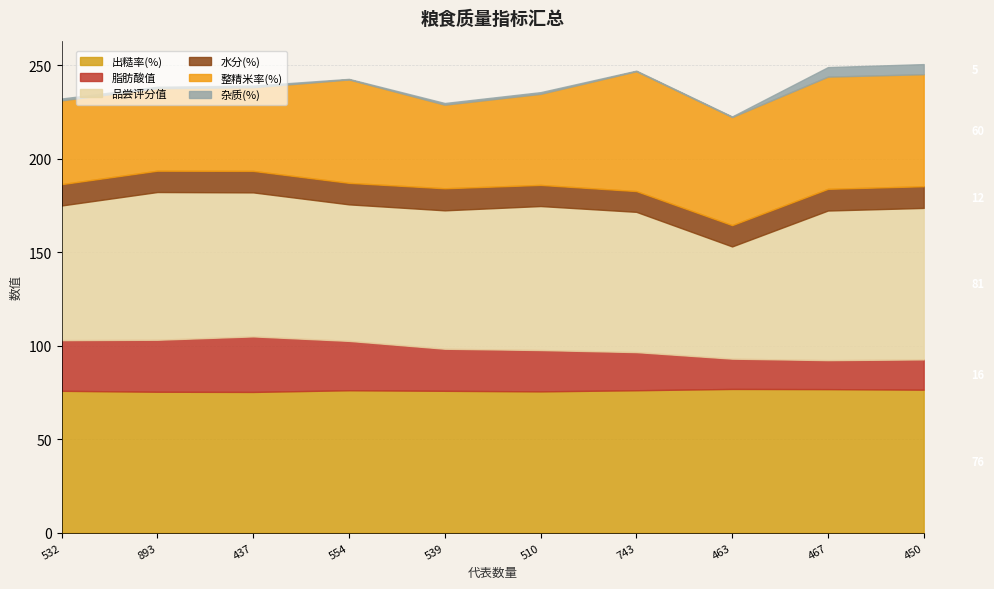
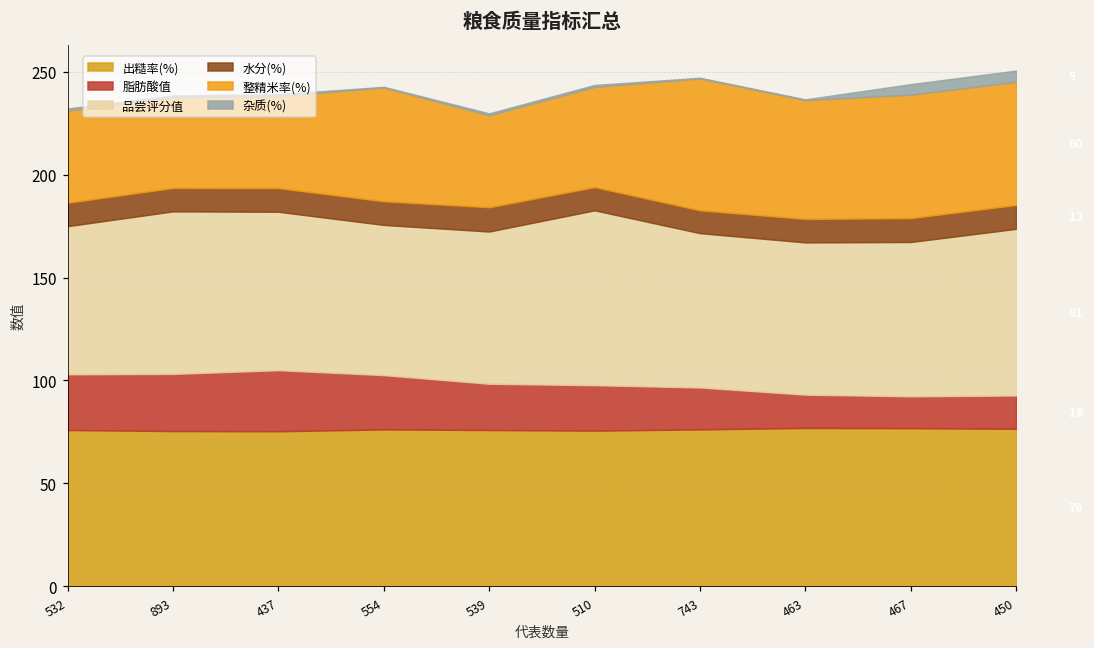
品尝评分值, 510: 77 -> 85
品尝评分值, 463: 60 -> 74
品尝评分值, 467: 80 -> 75
